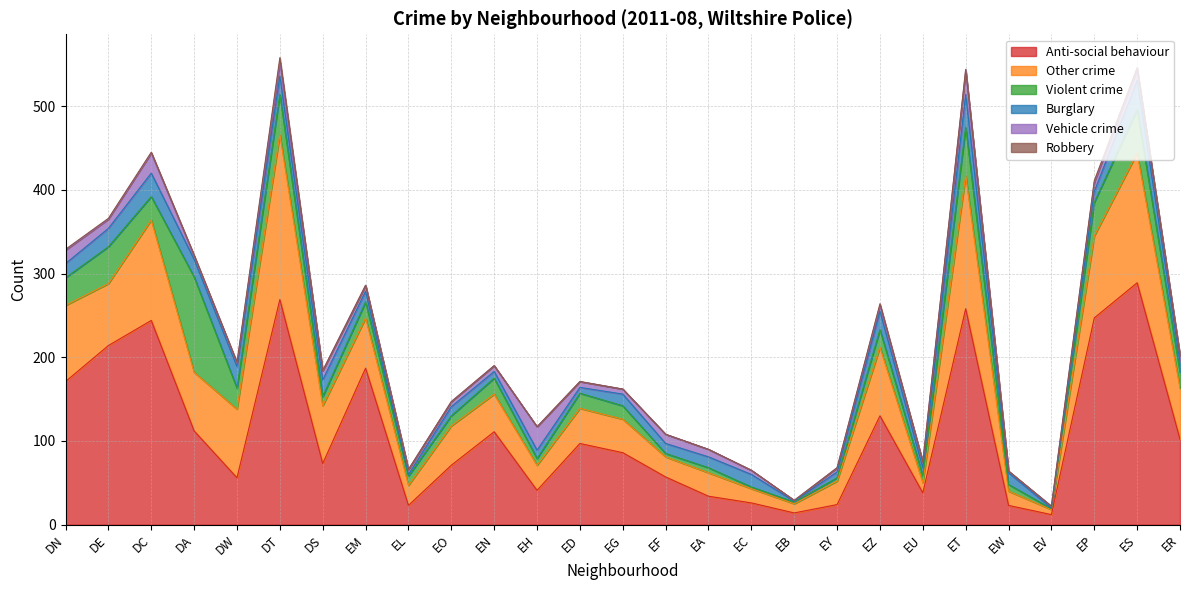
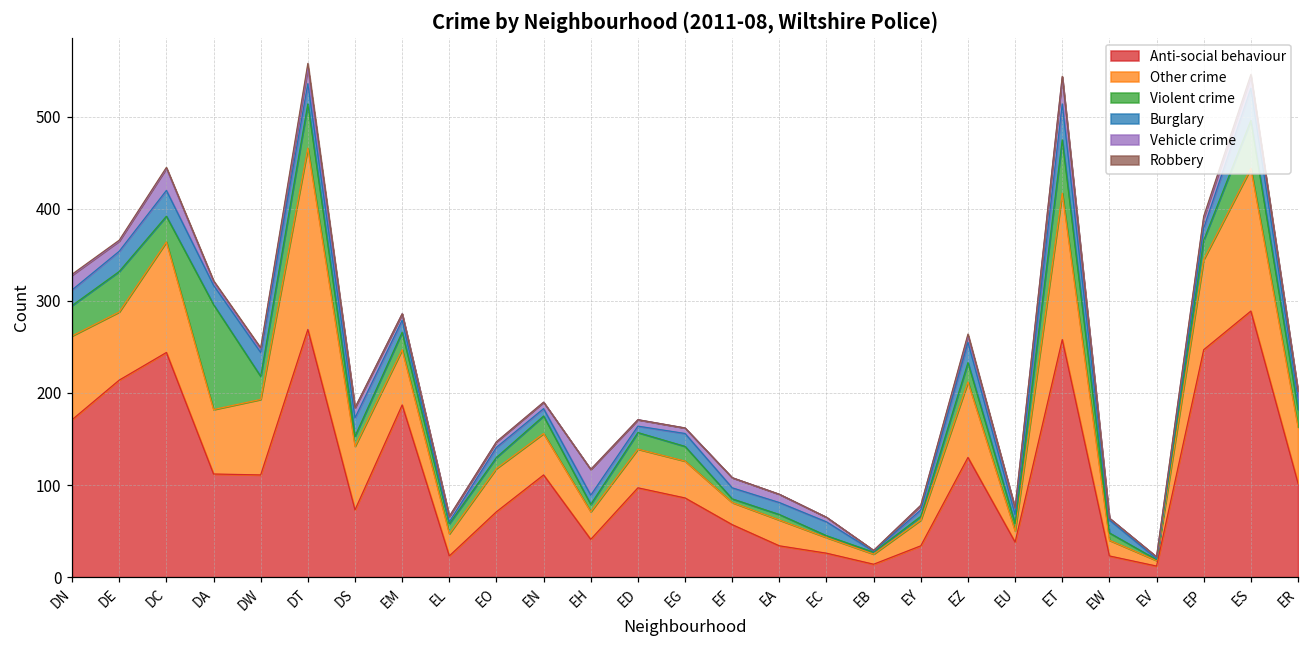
Anti-social behaviour, DW: 60 -> 110
Anti-social behaviour, EY: 20 -> 30
Violent crime, EP: 40 -> 20
